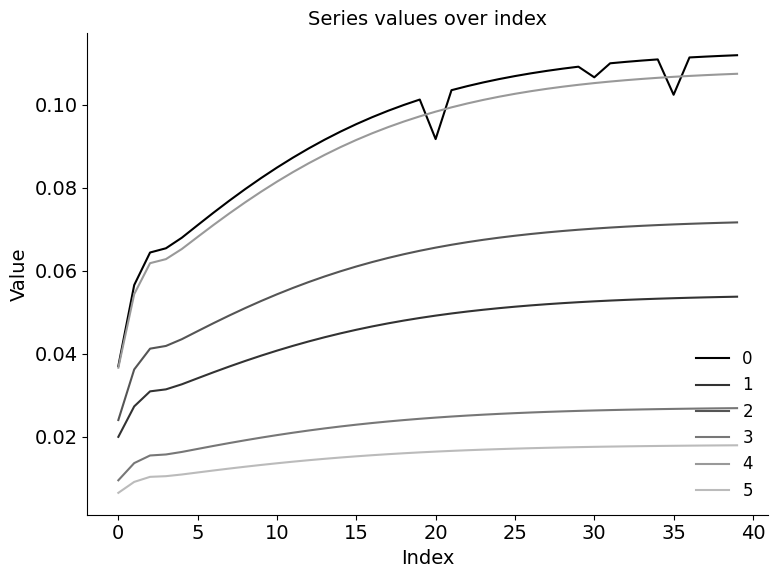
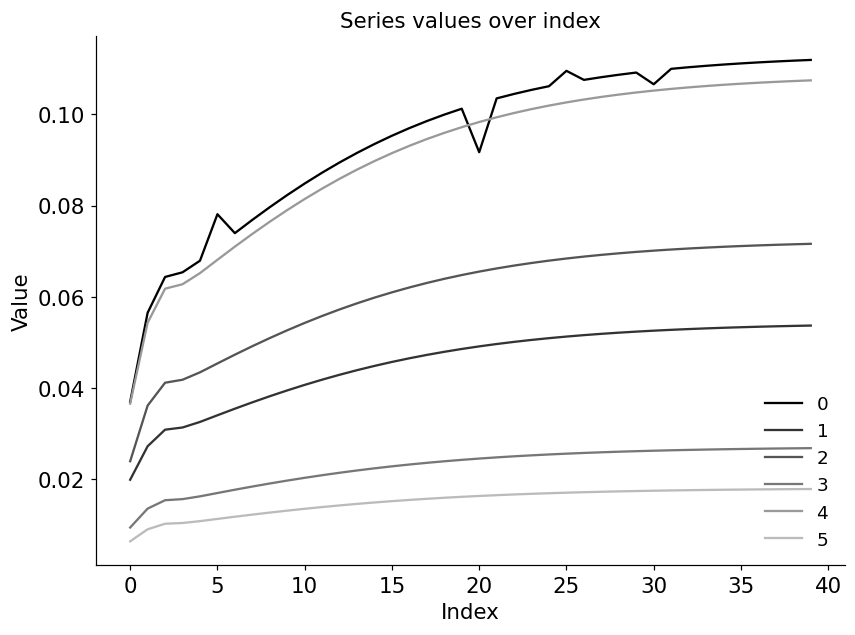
0, 5: 0.071 -> 0.078
0, 25: 0.107 -> 0.110
0, 35: 0.102 -> 0.111
